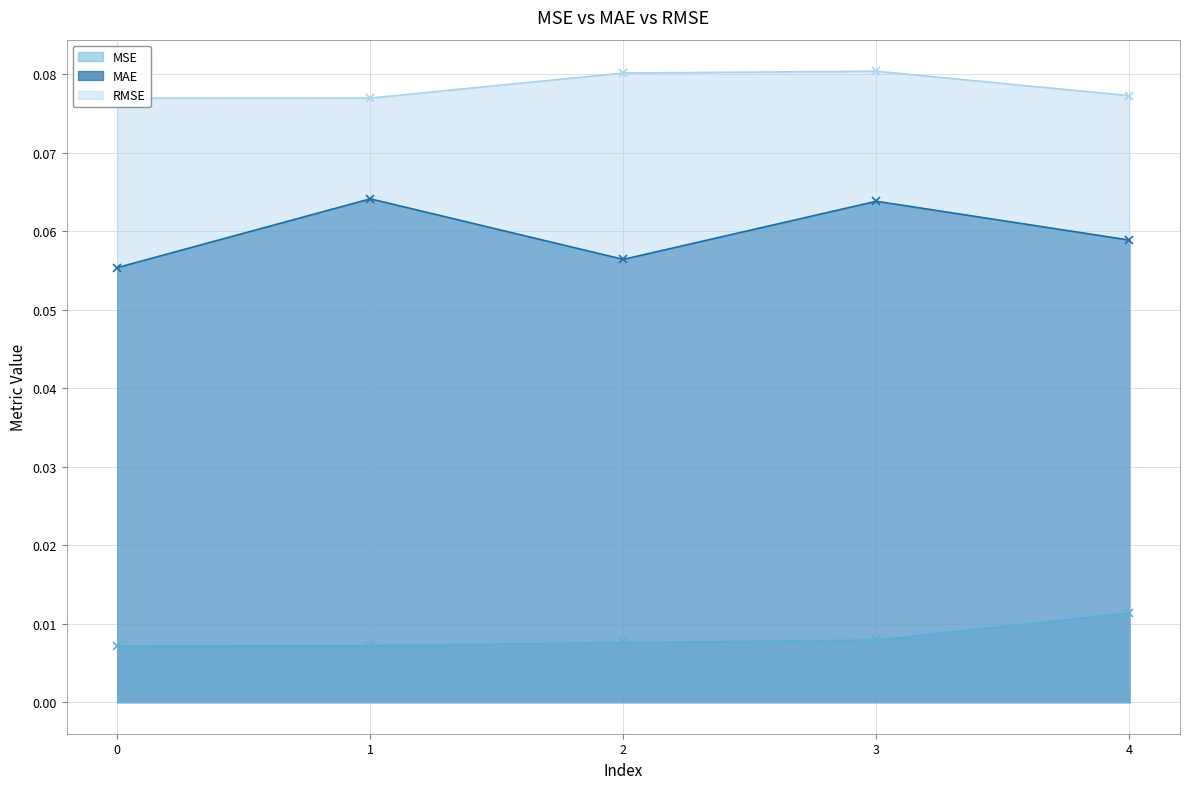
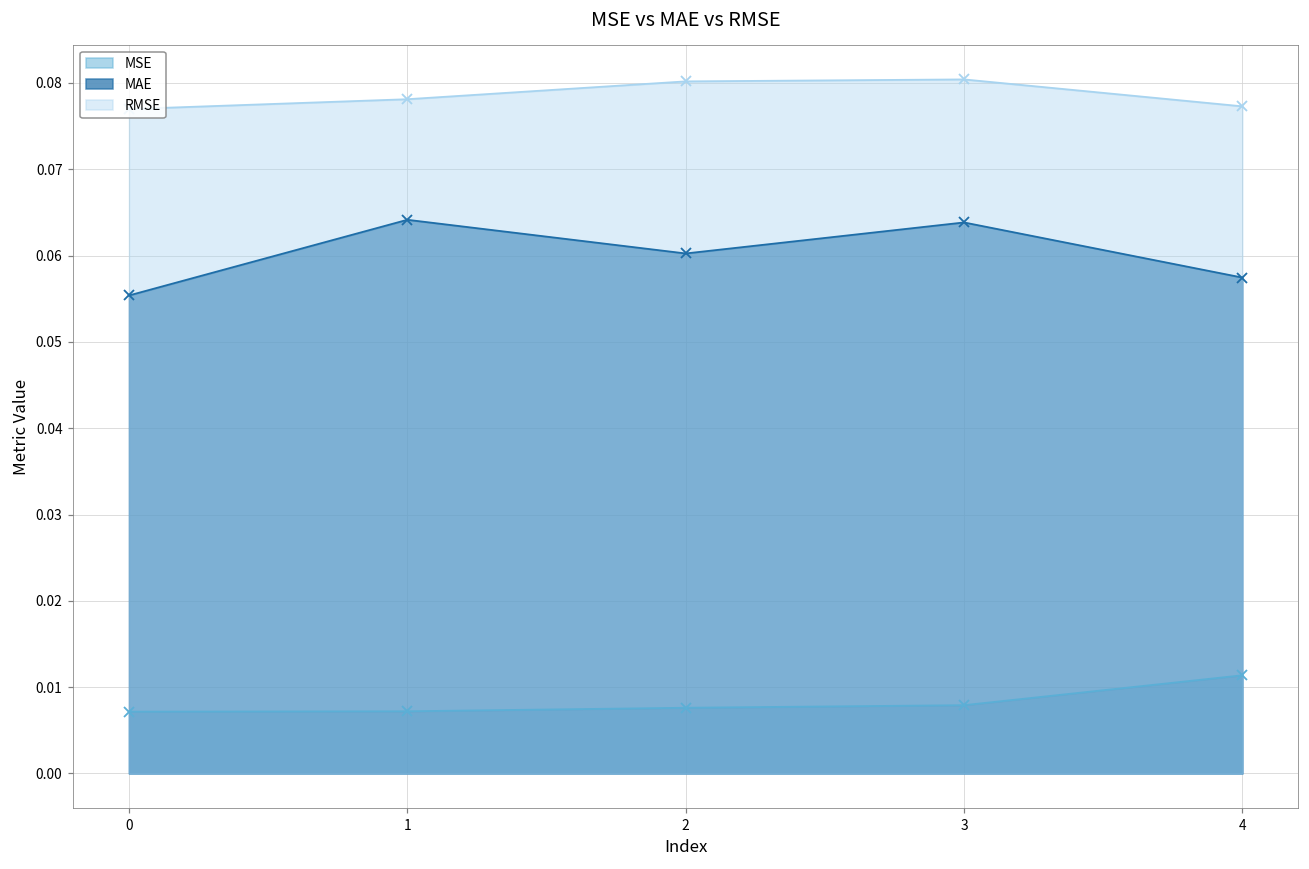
RMSE, 1: 0.077 -> 0.078
MAE, 2: 0.056 -> 0.060
MAE, 4: 0.059 -> 0.057
